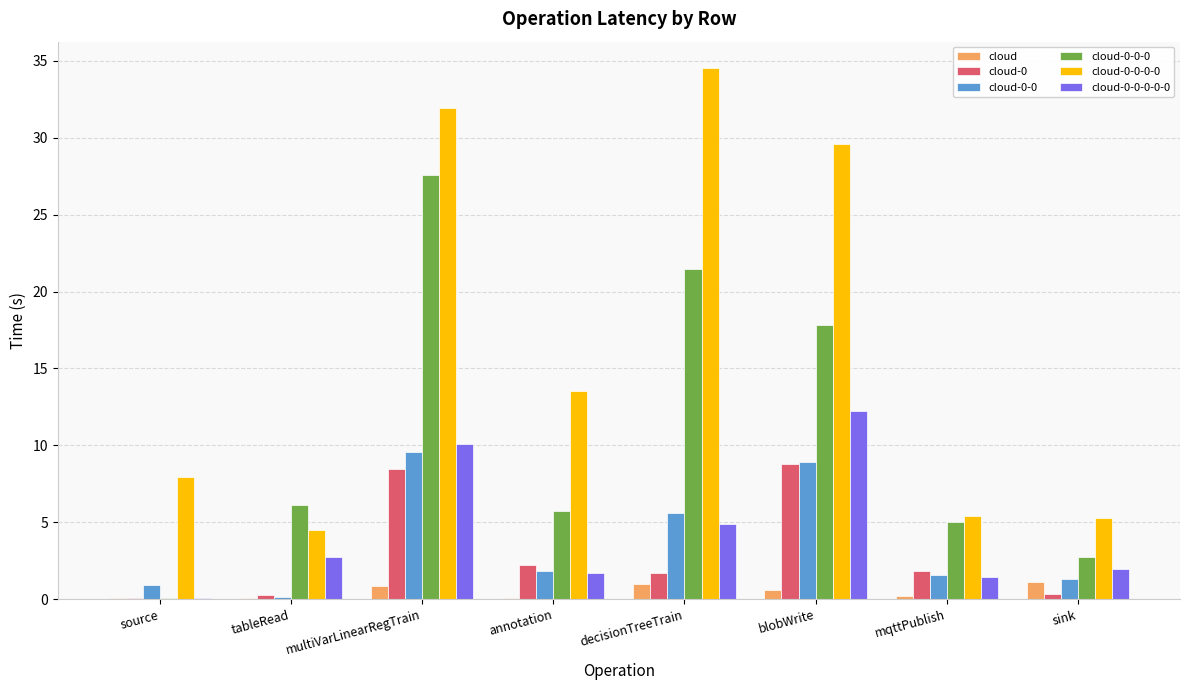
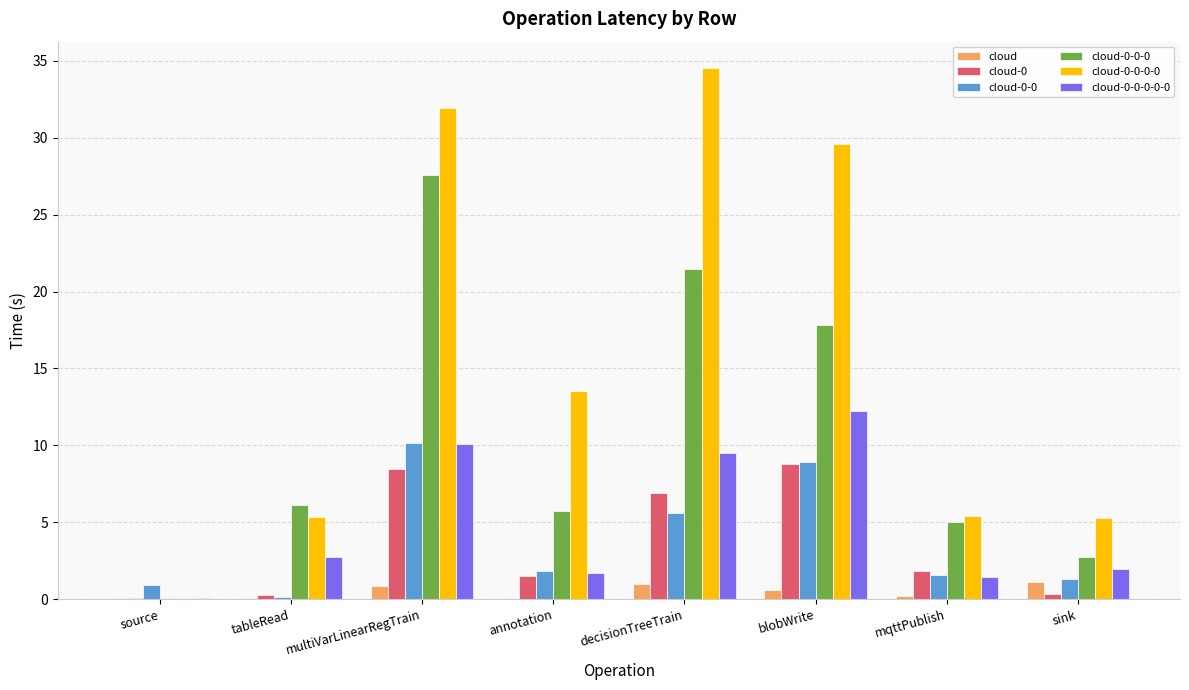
cloud-0-0-0-0, source: 7.9 -> 0.1
cloud-0-0-0-0, tableRead: 4.5 -> 5.3
cloud-0-0, multiVarLinearRegTrain: 9.6 -> 10.1
cloud-0, annotation: 2.3 -> 1.5
cloud-0, decisionTreeTrain: 1.7 -> 6.9
cloud-0-0-0-0-0, decisionTreeTrain: 4.9 -> 9.5
